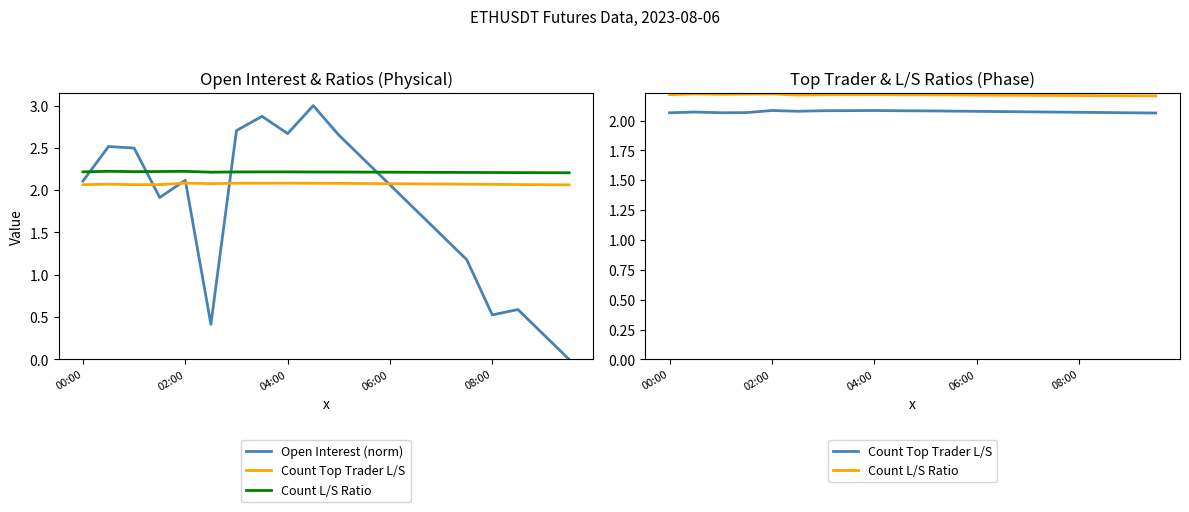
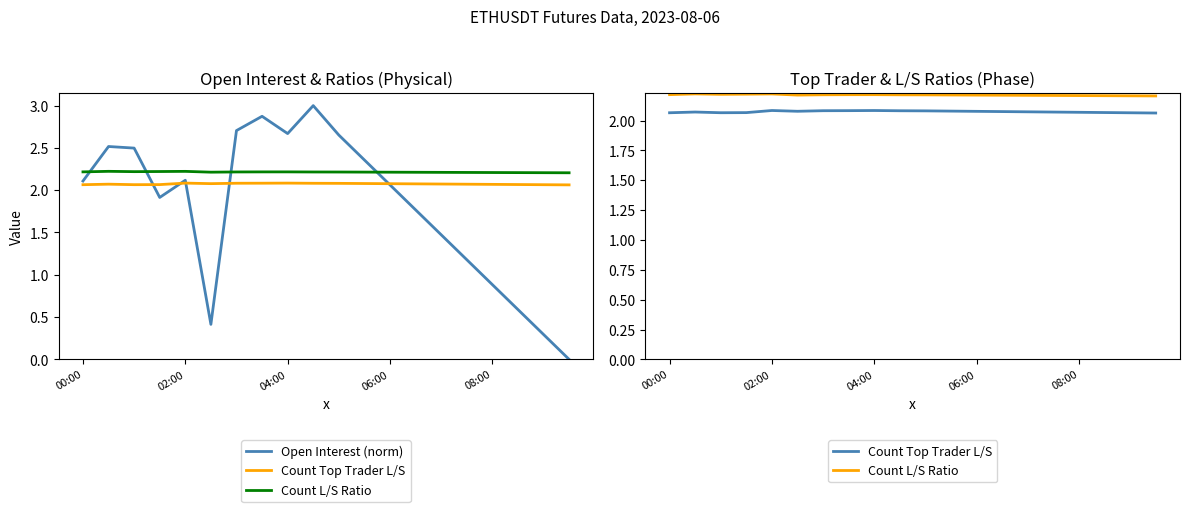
Open Interest & Ratios (Physical), Open Interest (norm), 08:00: 0.5 -> 0.9
